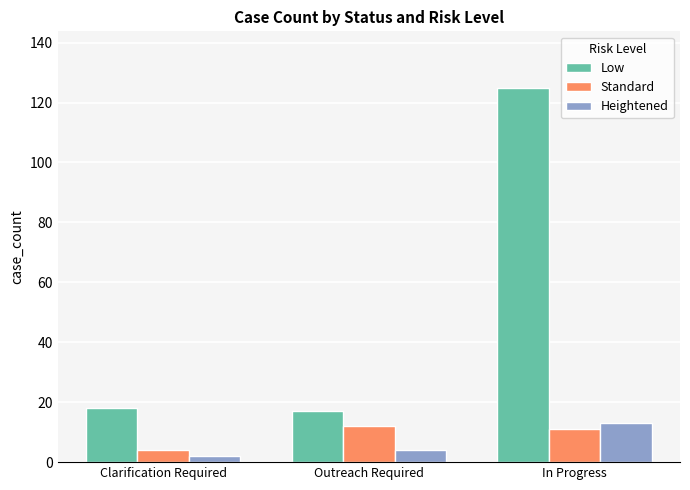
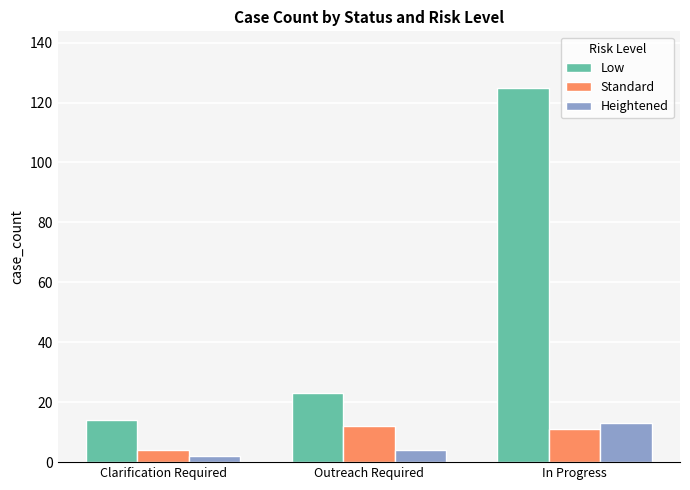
Low, Clarification Required: 18 -> 14
Low, Outreach Required: 17 -> 23
